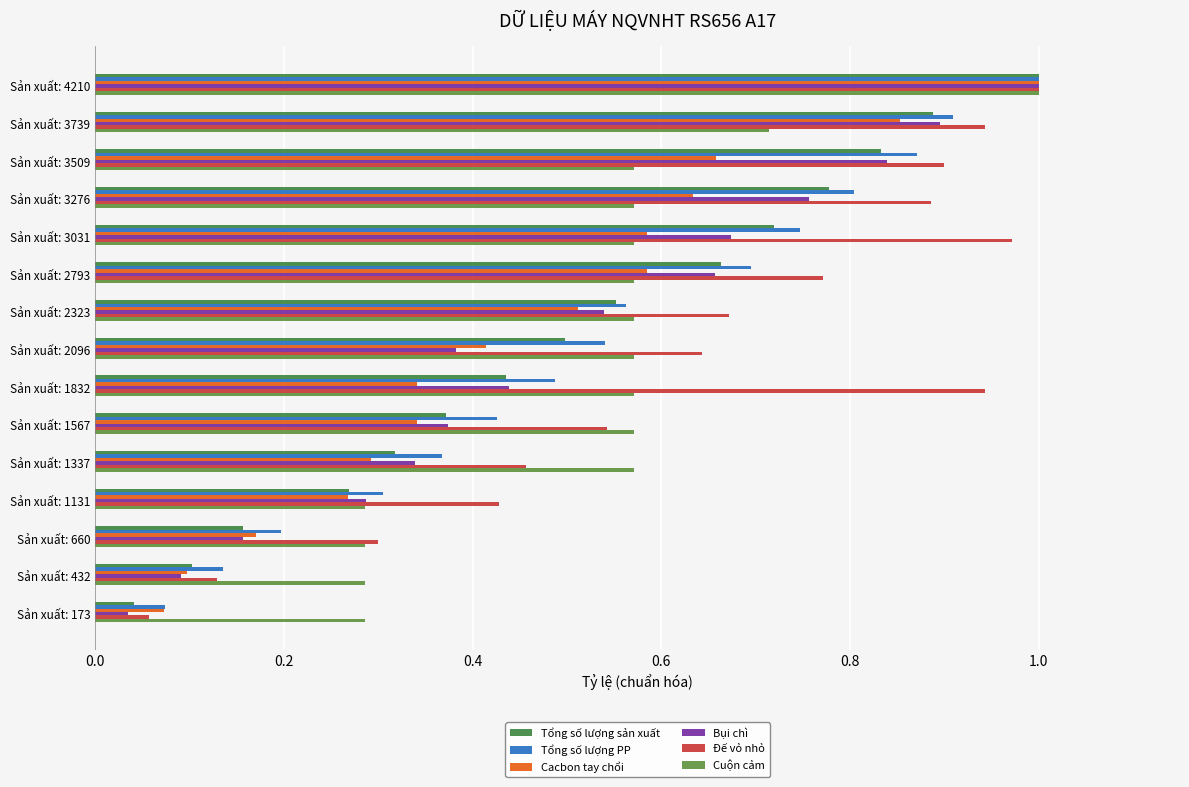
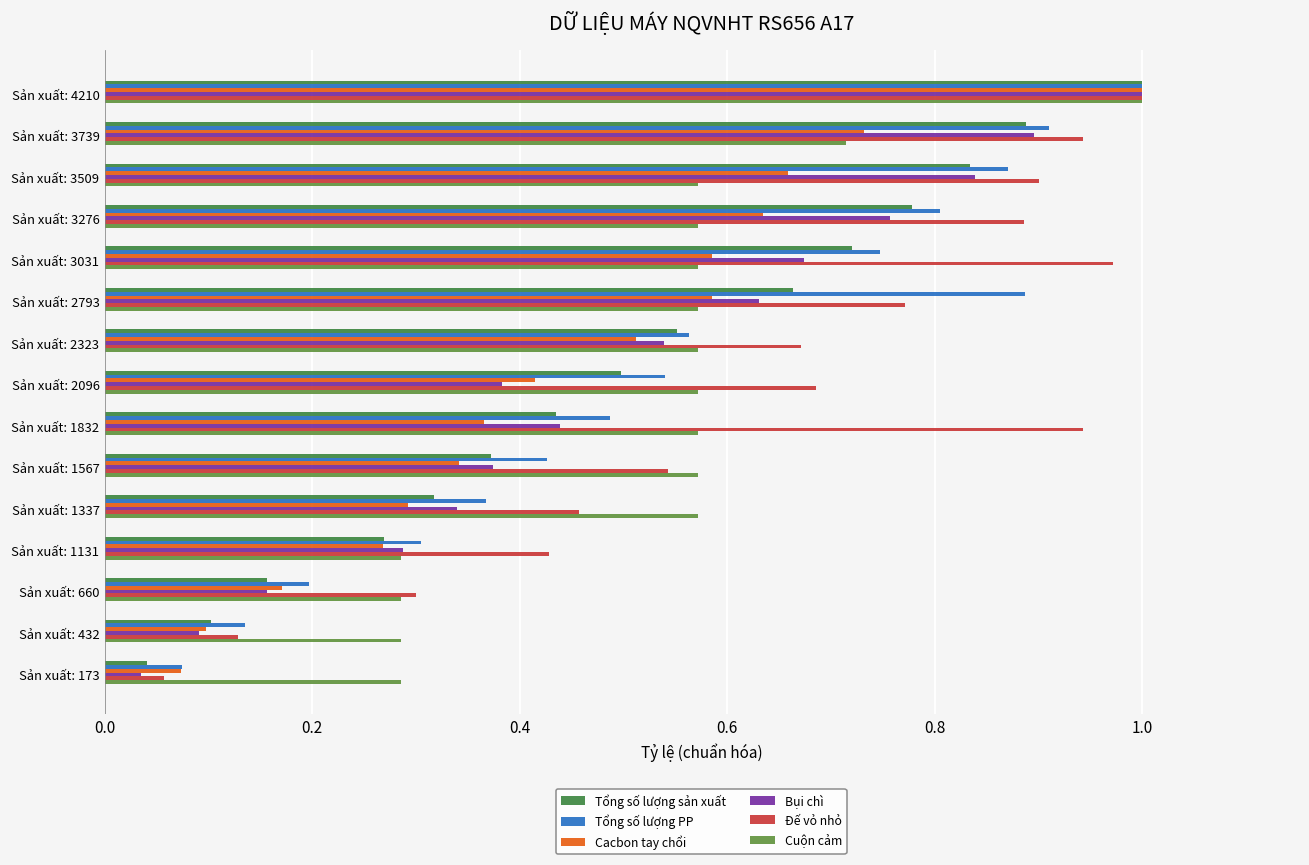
Cacbon tay chổi, Sản xuất: 3739: 0.85 -> 0.73
Tổng số lượng PP, Sản xuất: 2793: 0.70 -> 0.89
Bụi chì, Sản xuất: 2793: 0.66 -> 0.63
Đế vỏ nhỏ, Sản xuất: 2096: 0.64 -> 0.69
Cacbon tay chổi, Sản xuất: 1832: 0.34 -> 0.37
